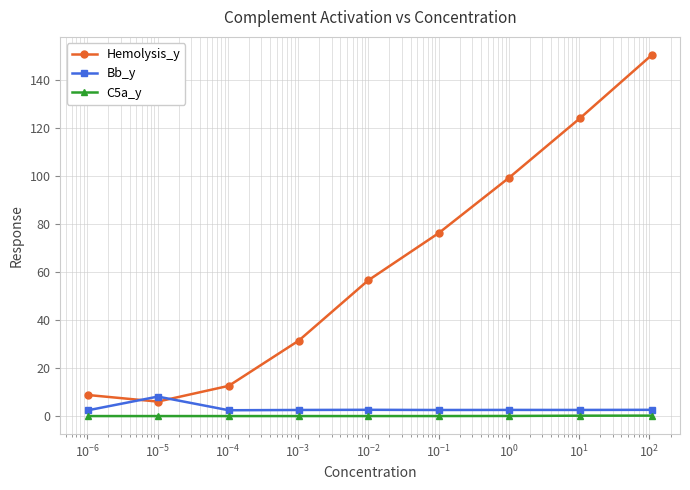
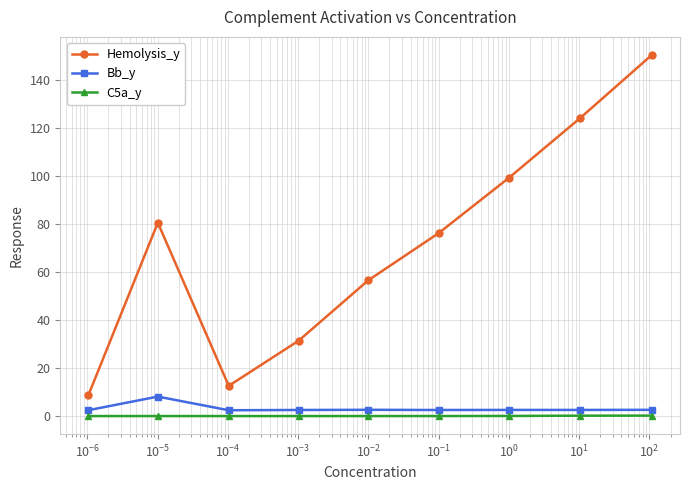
Hemolysis_y, 10^-5: 6 -> 81
